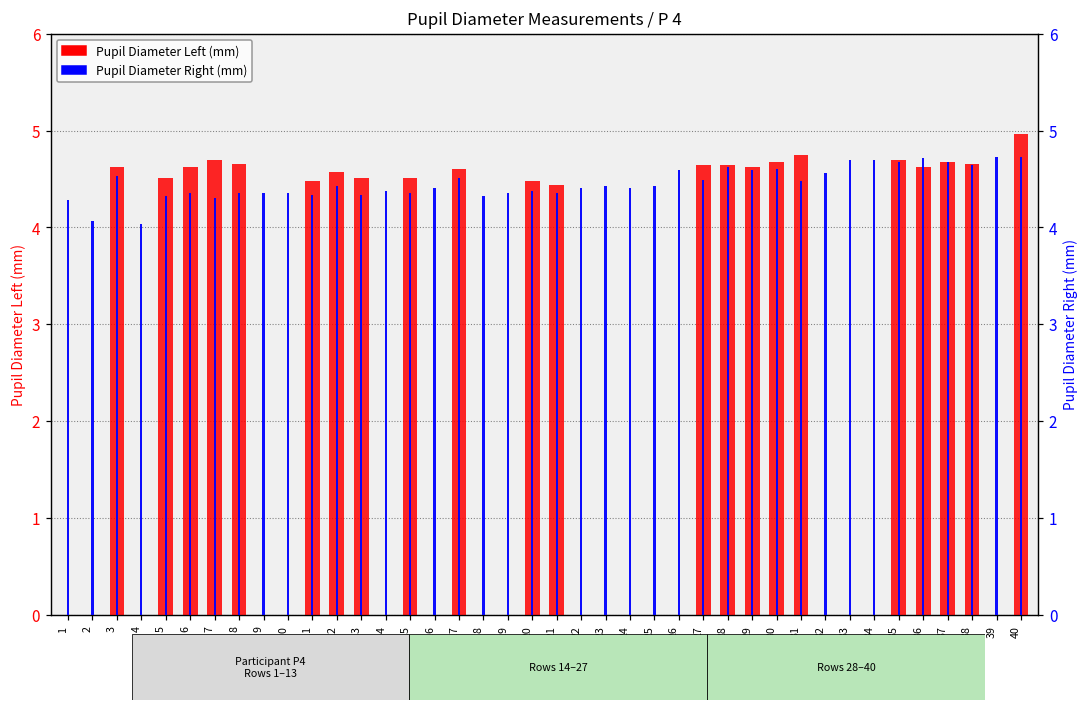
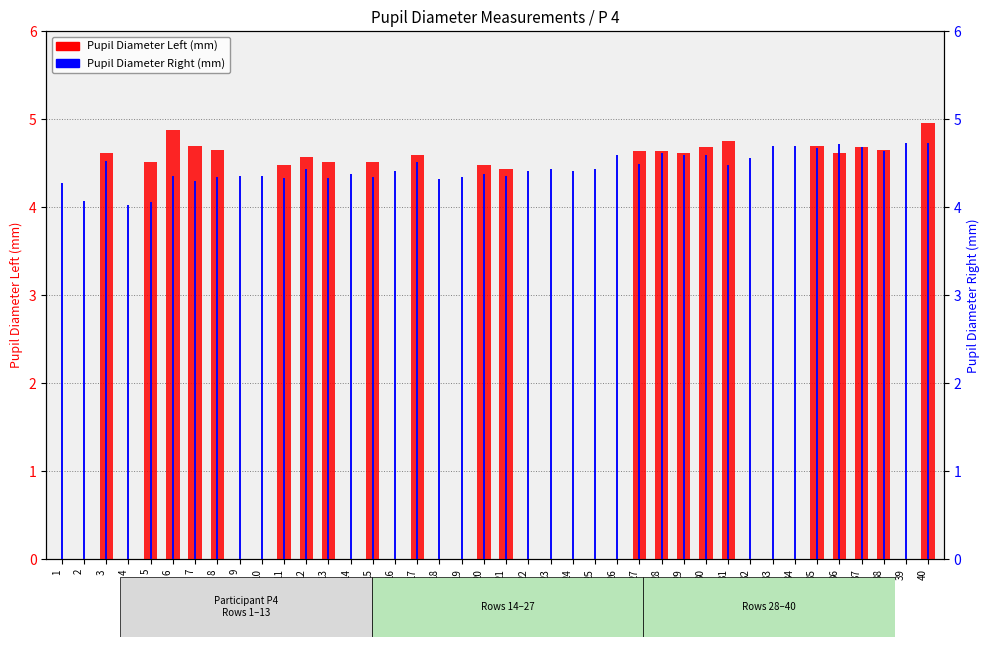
Pupil Diameter Left (mm), 6: 4.6 -> 4.9
Pupil Diameter Right (mm), 5: 4.3 -> 4.1
